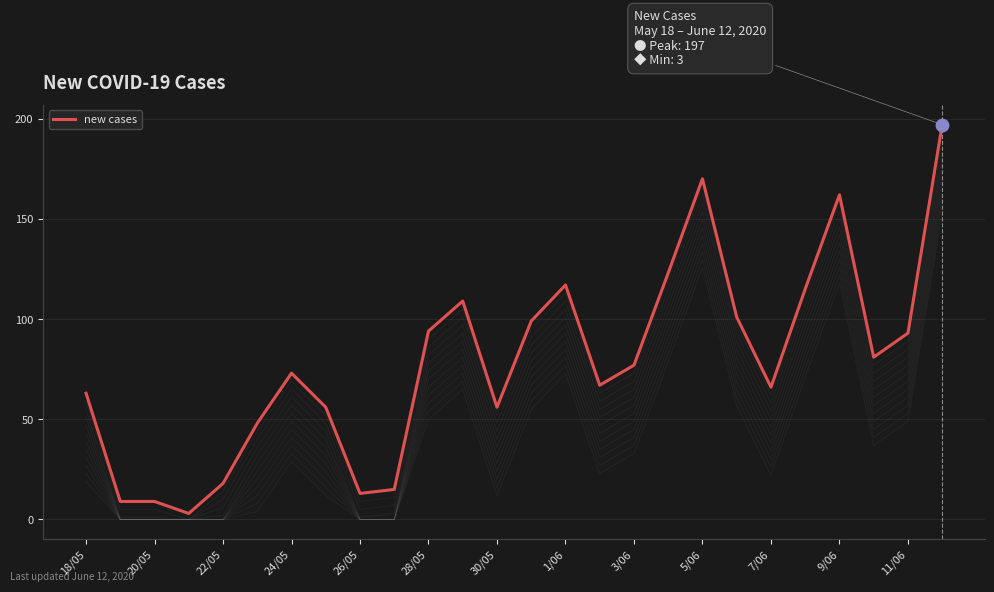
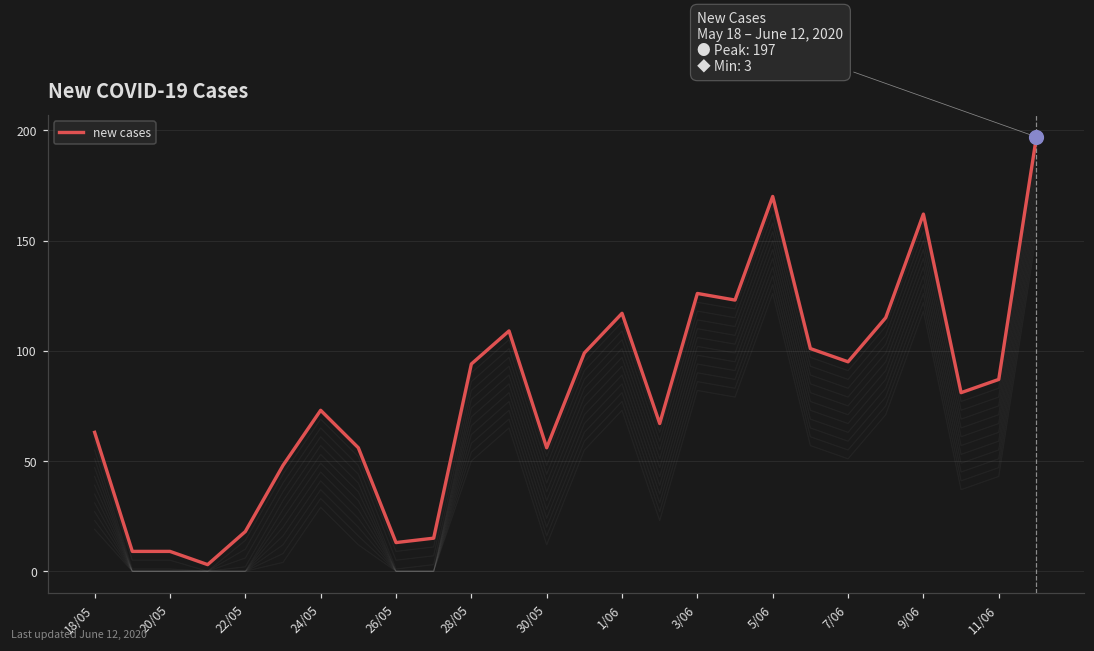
new cases, 3/06: 77 -> 126
new cases, 7/06: 66 -> 95
new cases, 11/06: 93 -> 87
